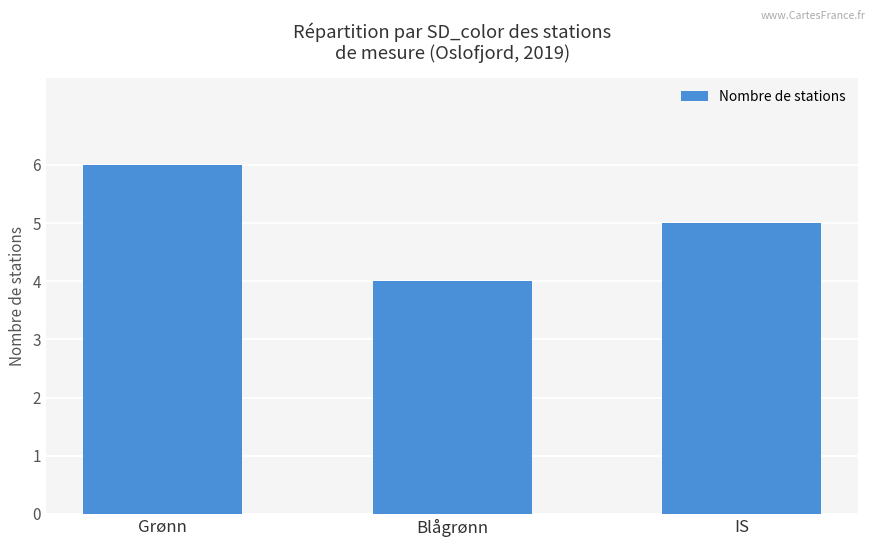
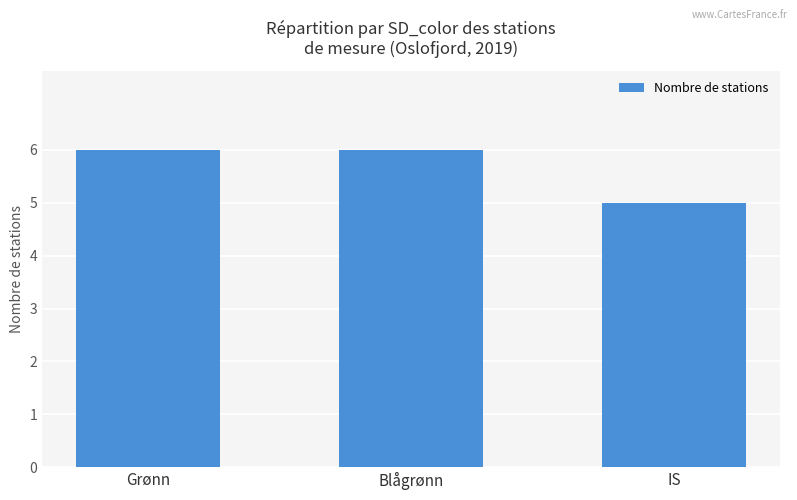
Blågrønn: 4 -> 6
